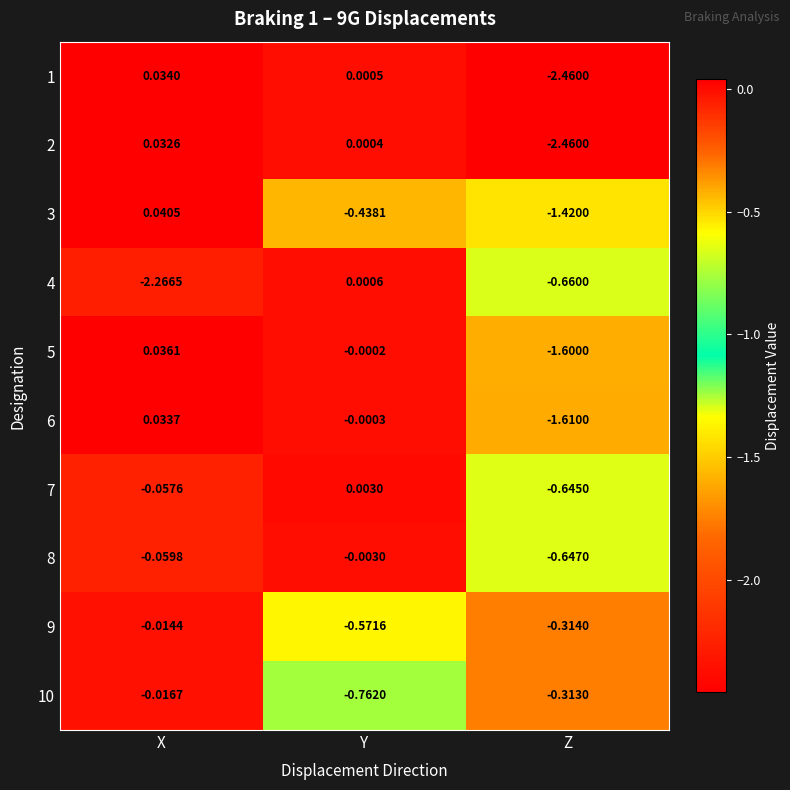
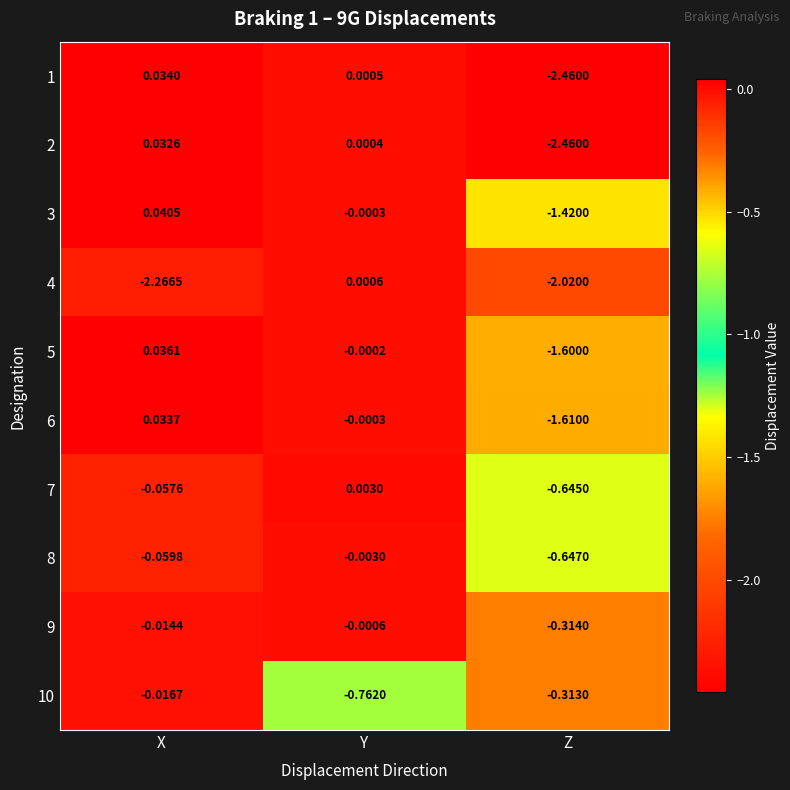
3, Y: -0.4381 -> -0.0003
4, Z: -0.6600 -> -2.0200
9, Y: -0.5716 -> -0.0006
